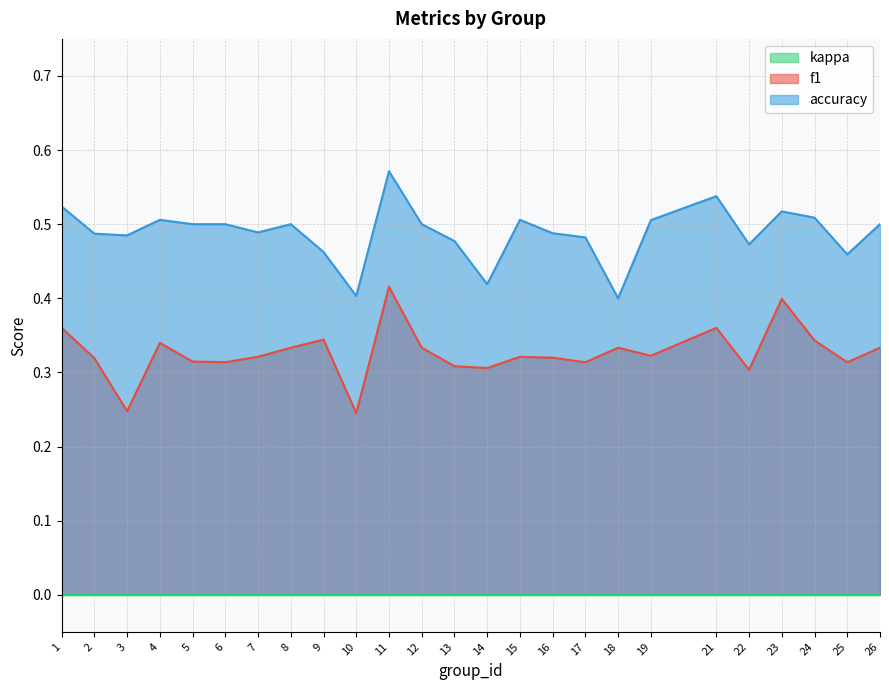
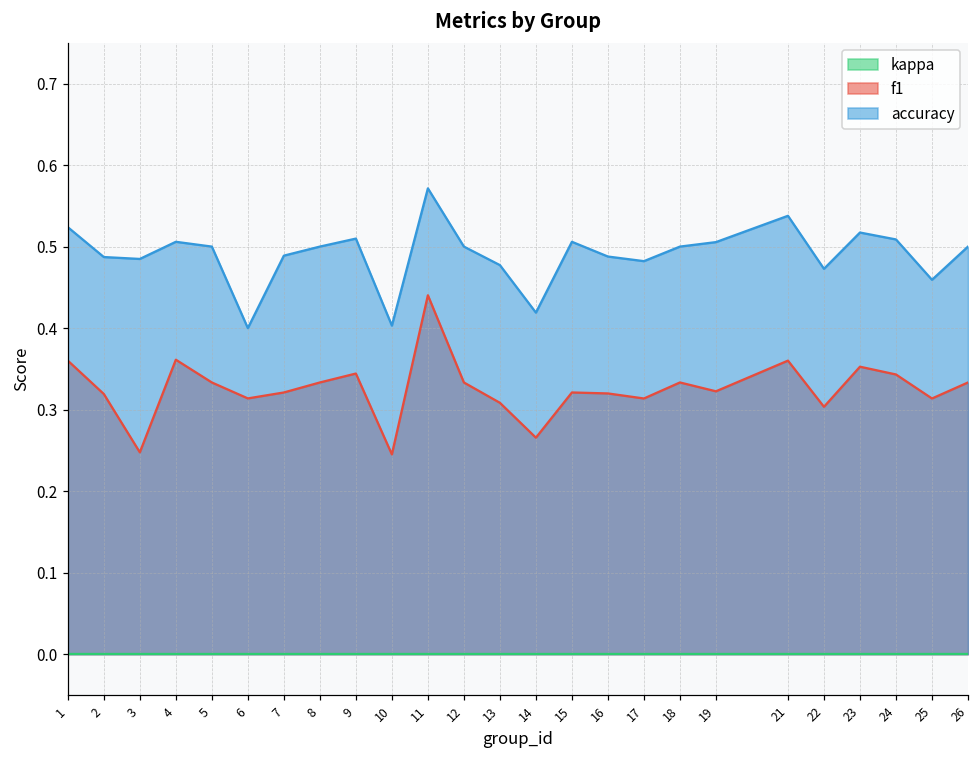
f1, 4: 0.34 -> 0.36
f1, 5: 0.31 -> 0.33
accuracy, 6: 0.5 -> 0.4
accuracy, 9: 0.46 -> 0.51
f1, 11: 0.42 -> 0.44
f1, 14: 0.31 -> 0.27
accuracy, 18: 0.4 -> 0.5
f1, 23: 0.40 -> 0.35
